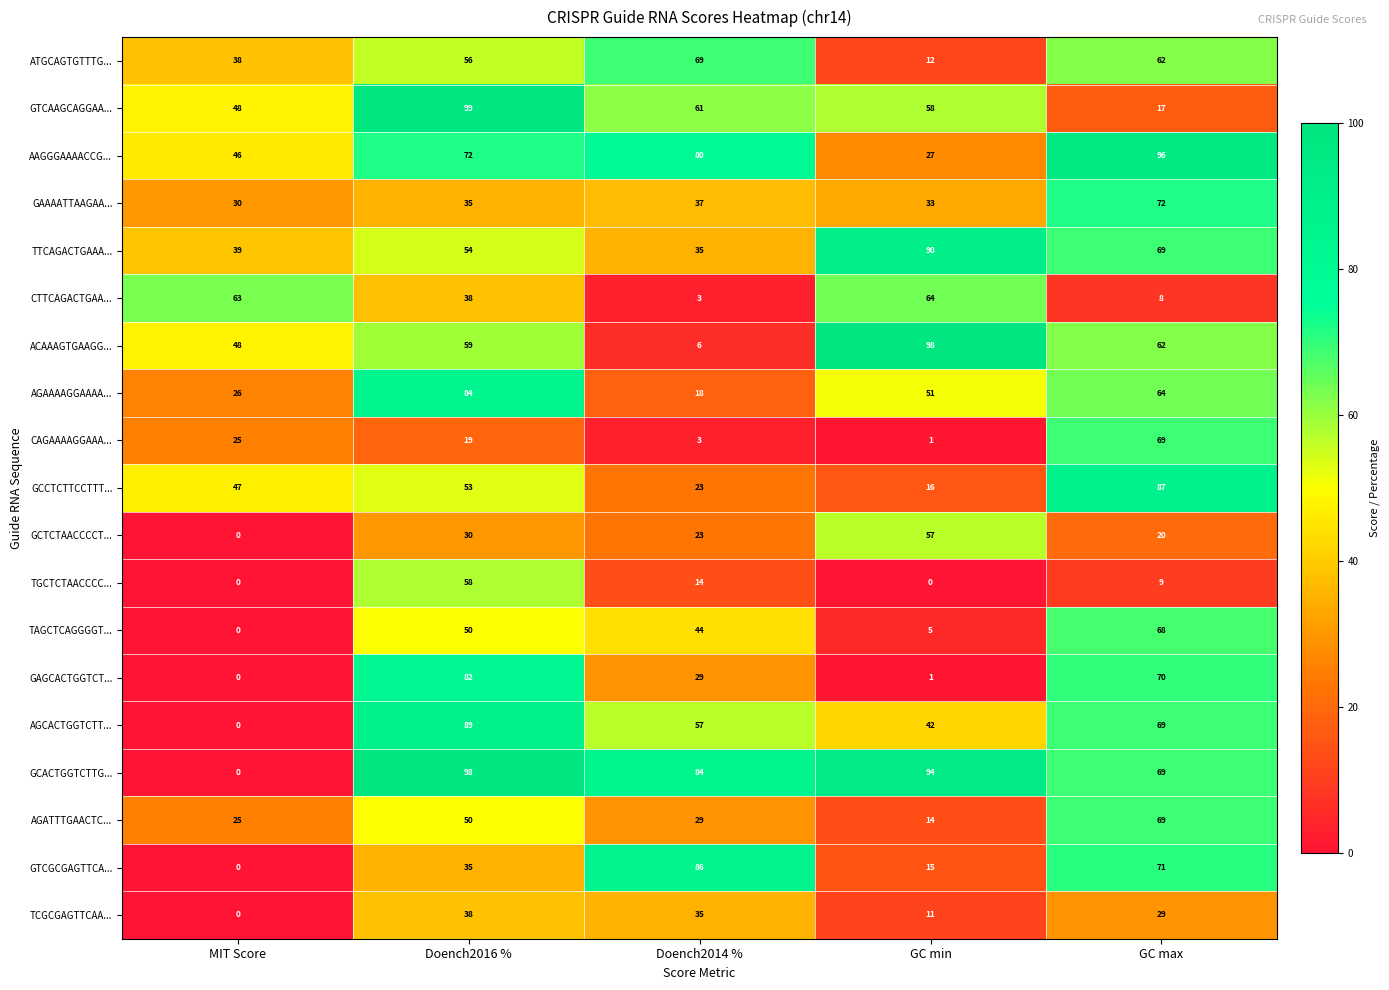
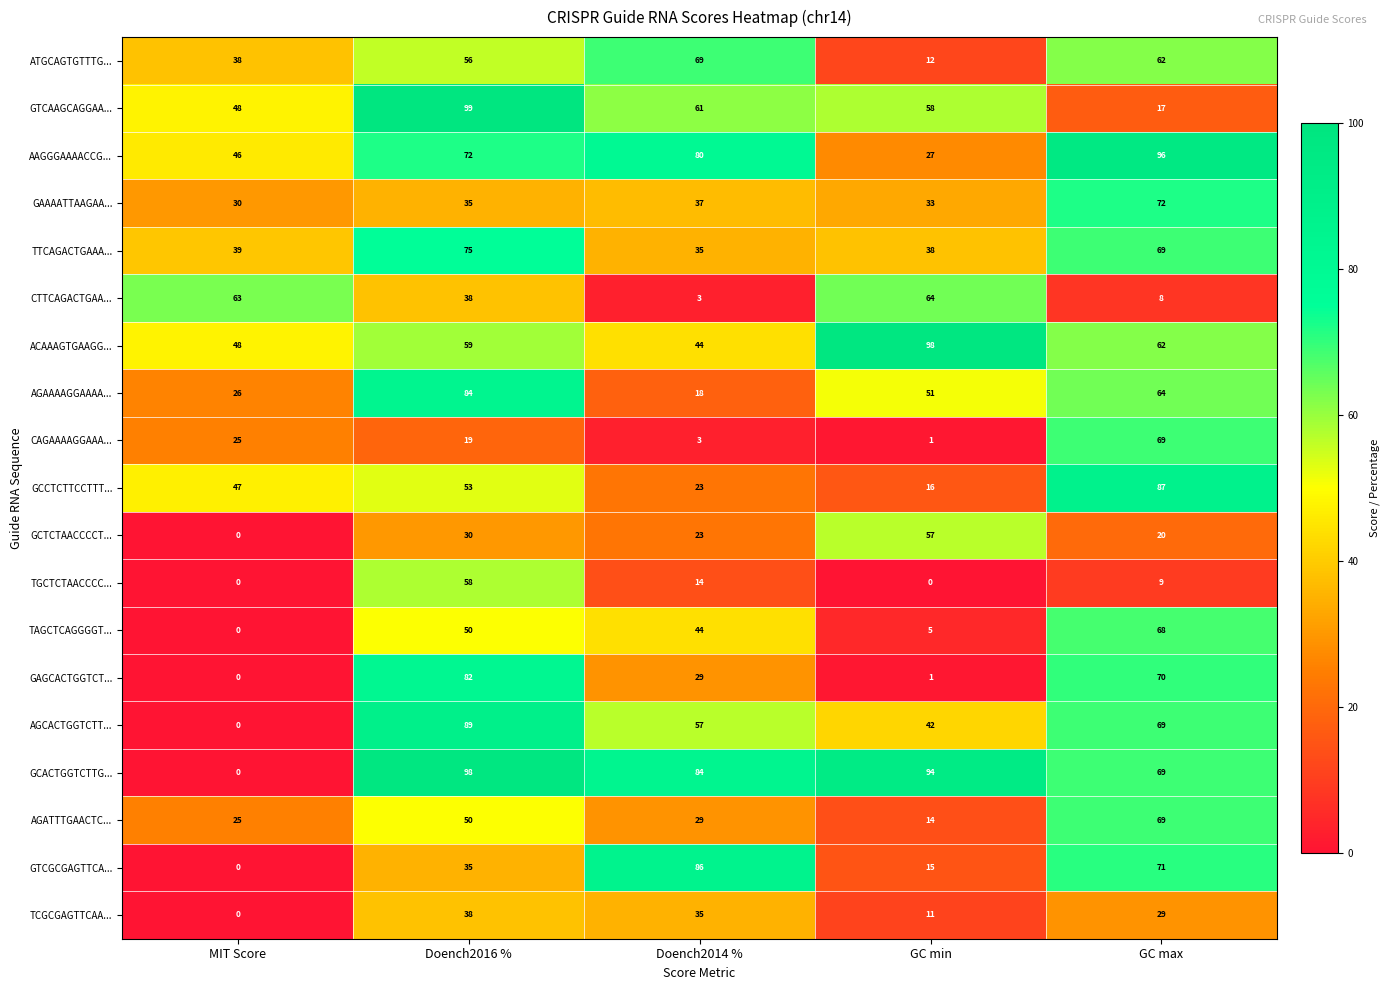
TTCAGACTGAAA..., Doench2016 %: 54 -> 75
TTCAGACTGAAA..., GC min: 90 -> 38
ACAAAGTGAAGG..., Doench2014 %: 6 -> 44
